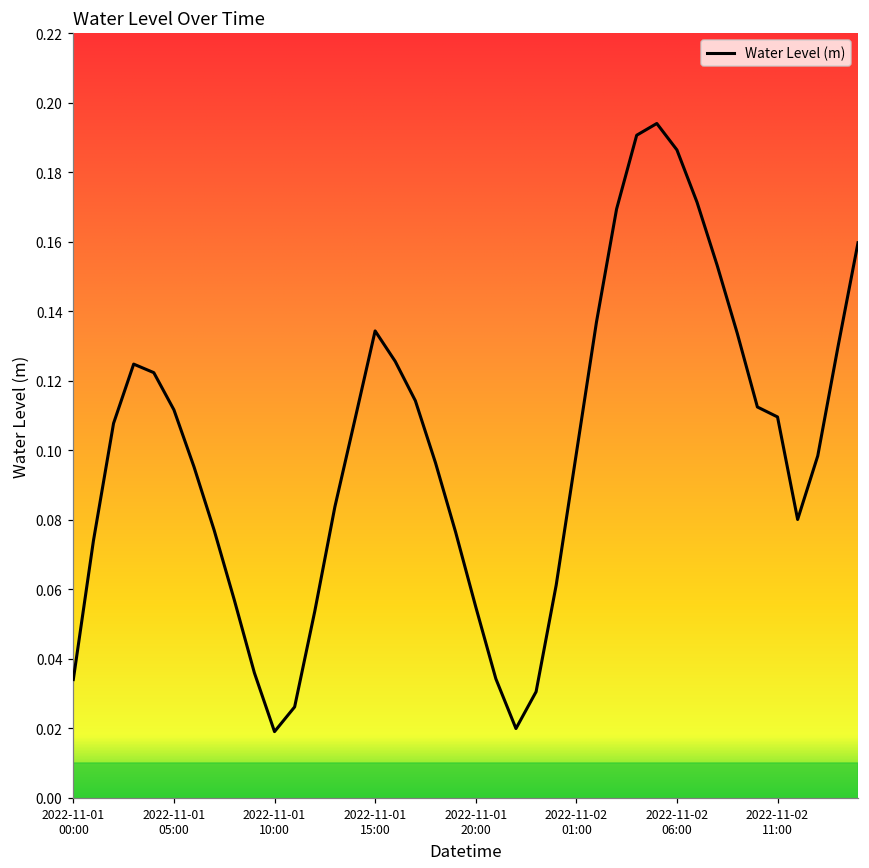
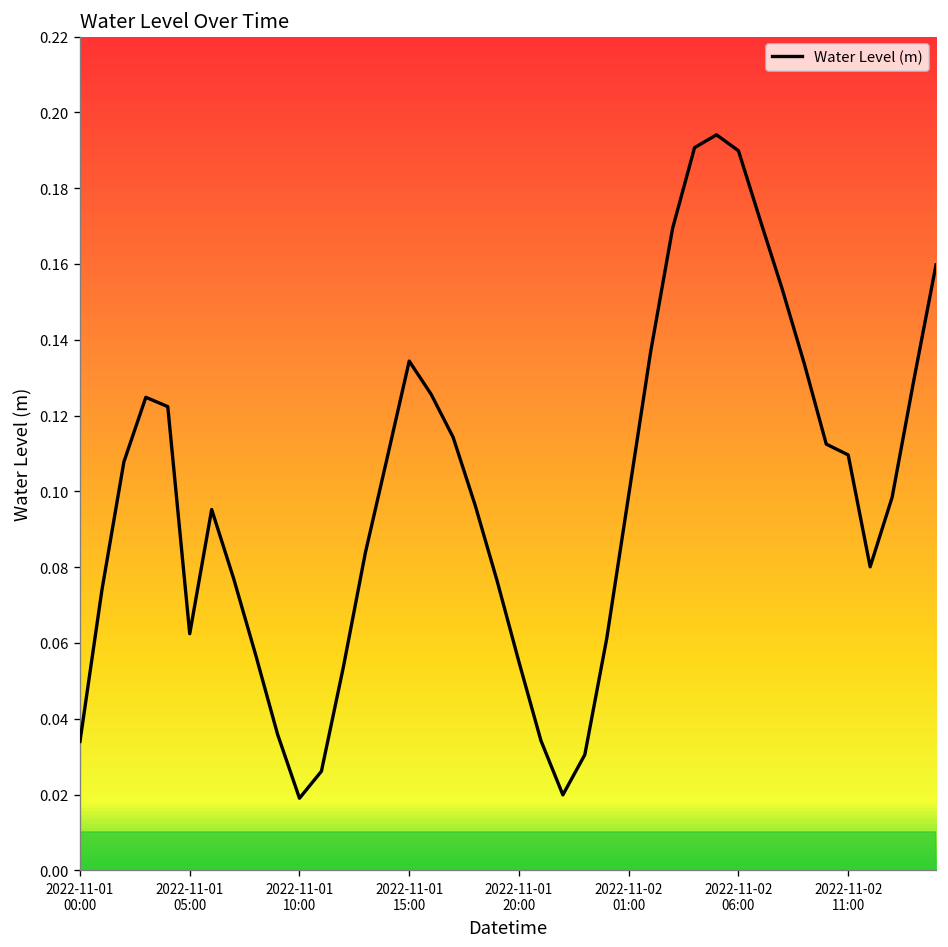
2022-11-01 05:00: 0.112 -> 0.062
2022-11-02 06:00: 0.186 -> 0.190
